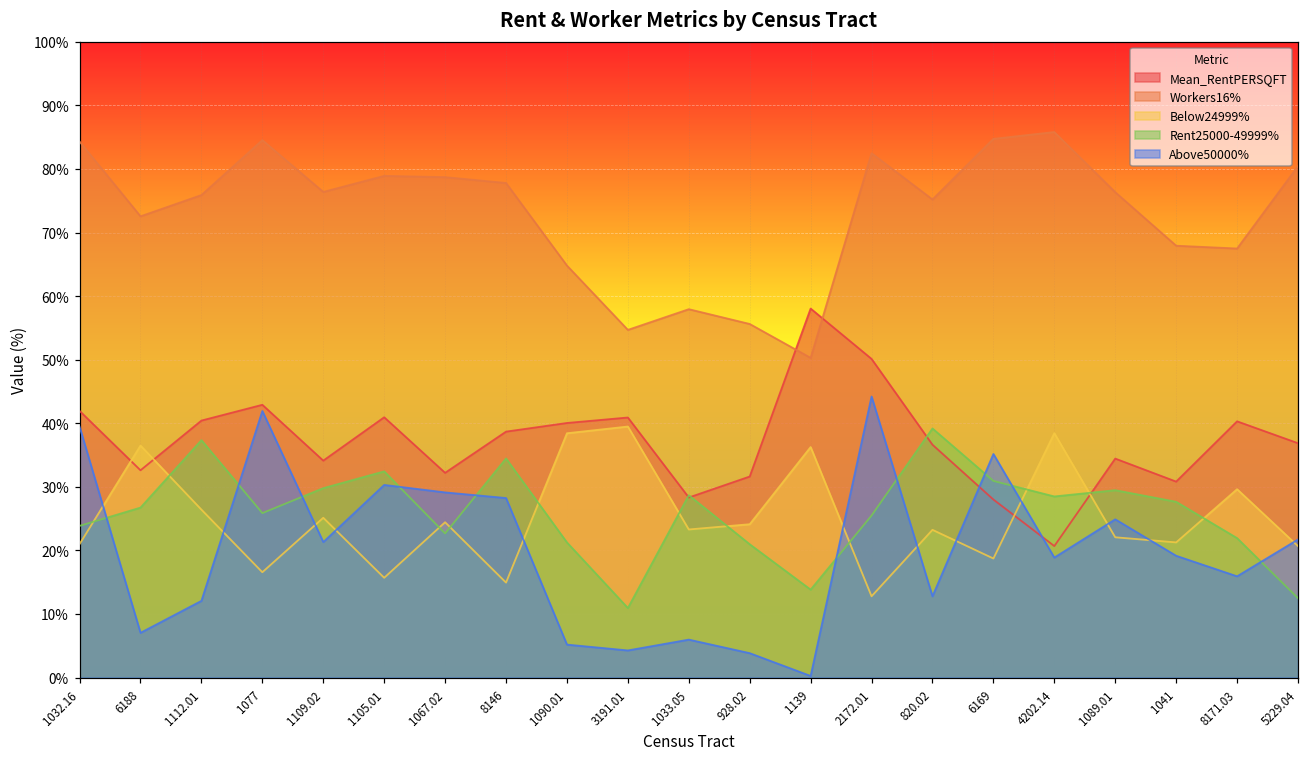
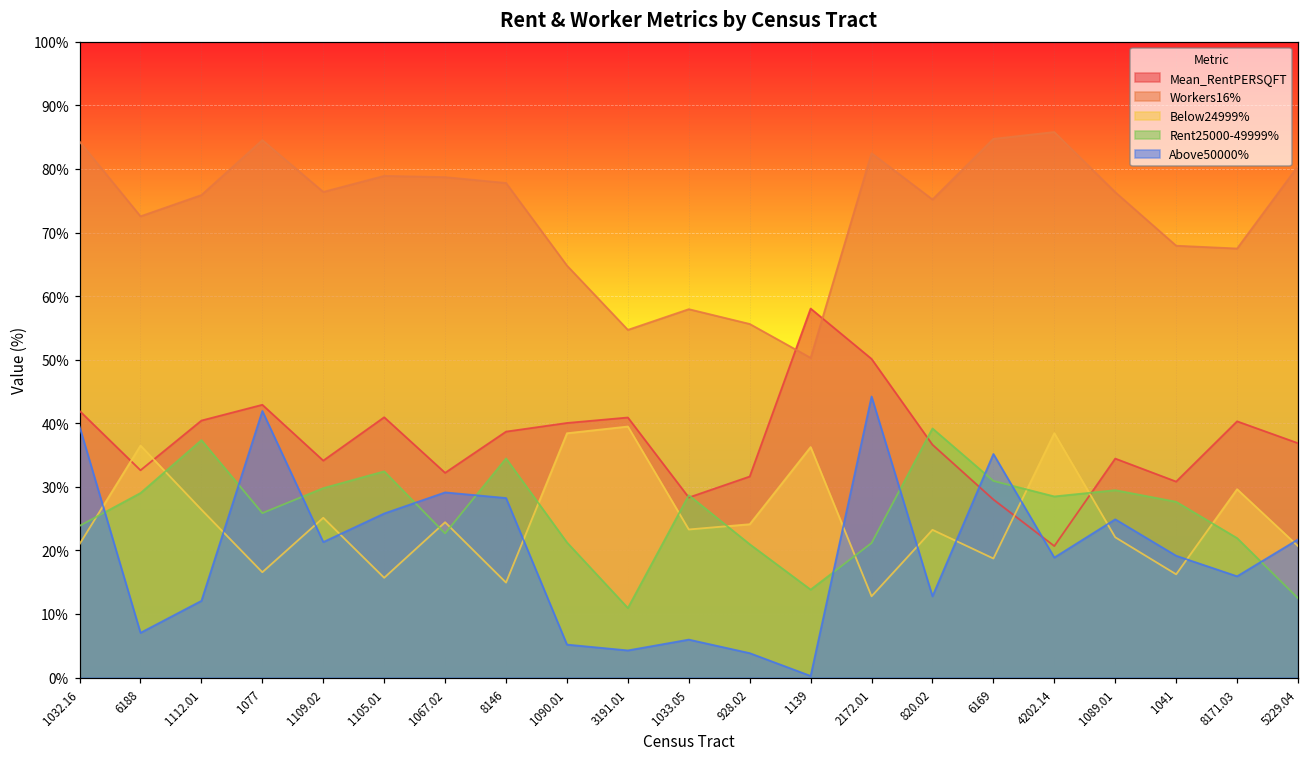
Rent25000-49999%, 6188: 27% -> 29%
Above50000%, 1105.01: 30% -> 26%
Rent25000-49999%, 2172.01: 25% -> 21%
Below24999%, 1041: 21% -> 16%
